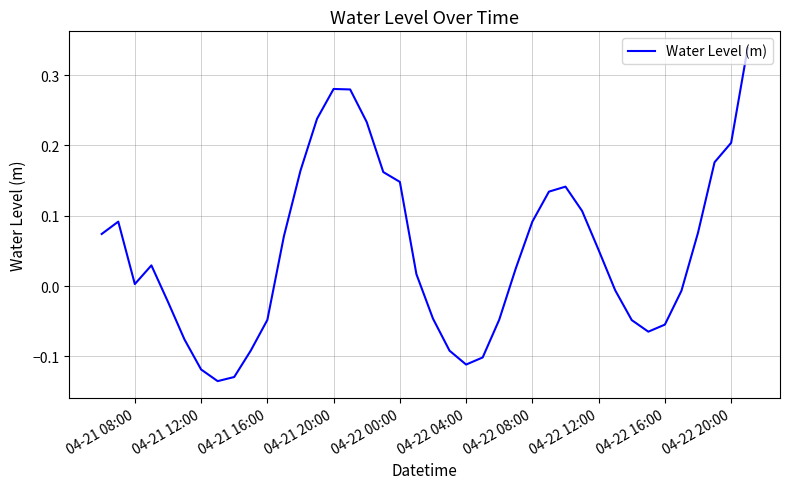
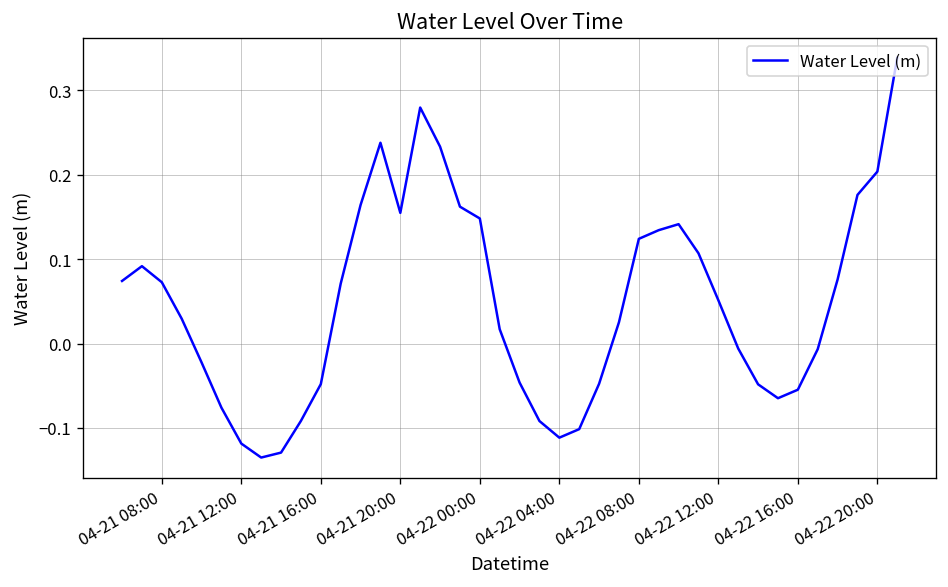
04-21 08:00: 0.00 -> 0.07
04-21 20:00: 0.28 -> 0.15
04-22 08:00: 0.09 -> 0.12
